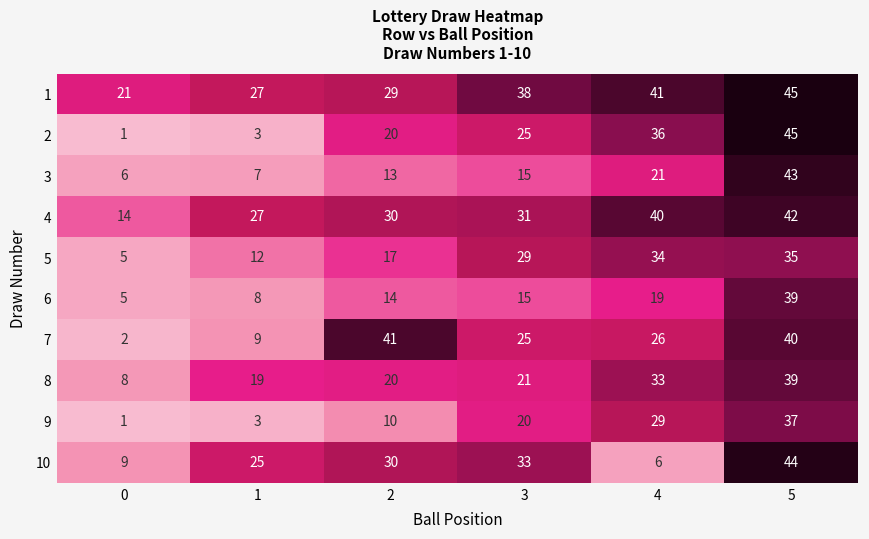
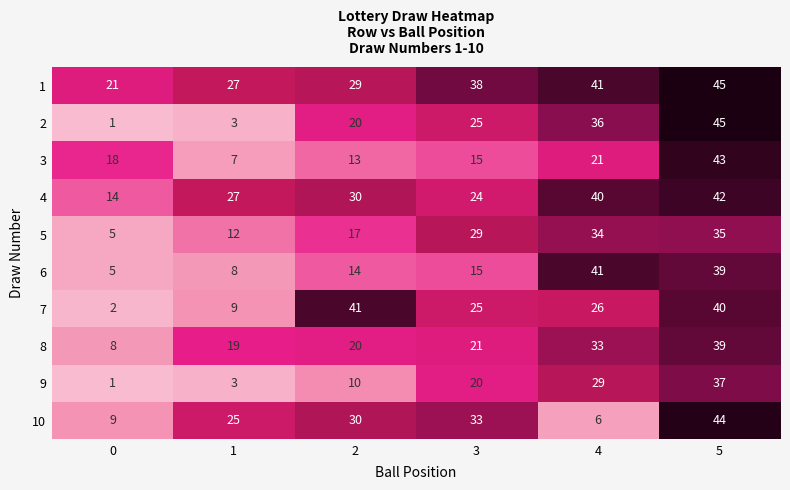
3, 0: 6 -> 18
4, 3: 31 -> 24
6, 4: 19 -> 41
